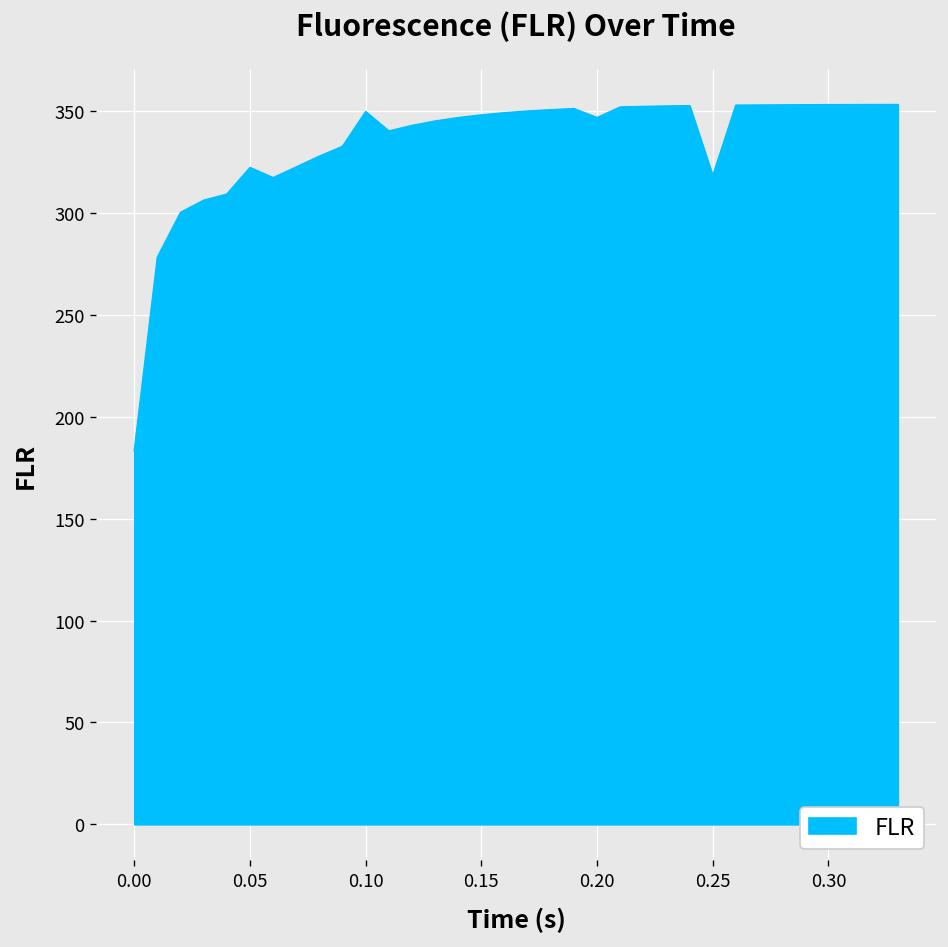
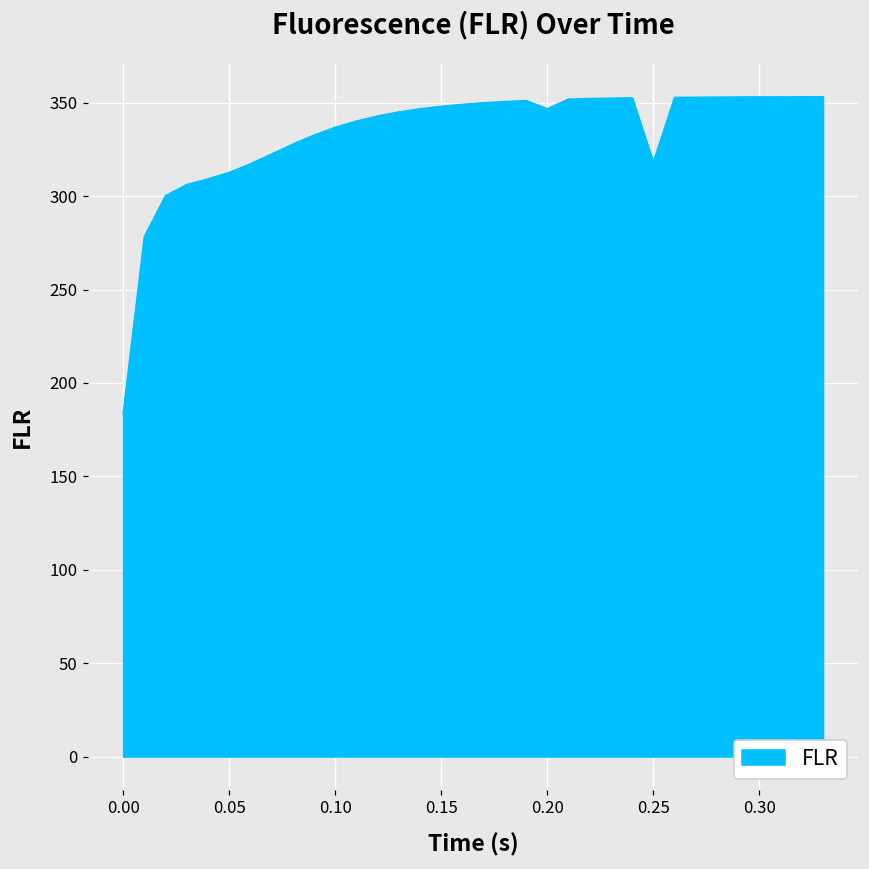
0.05: 322 -> 313
0.10: 350 -> 337
